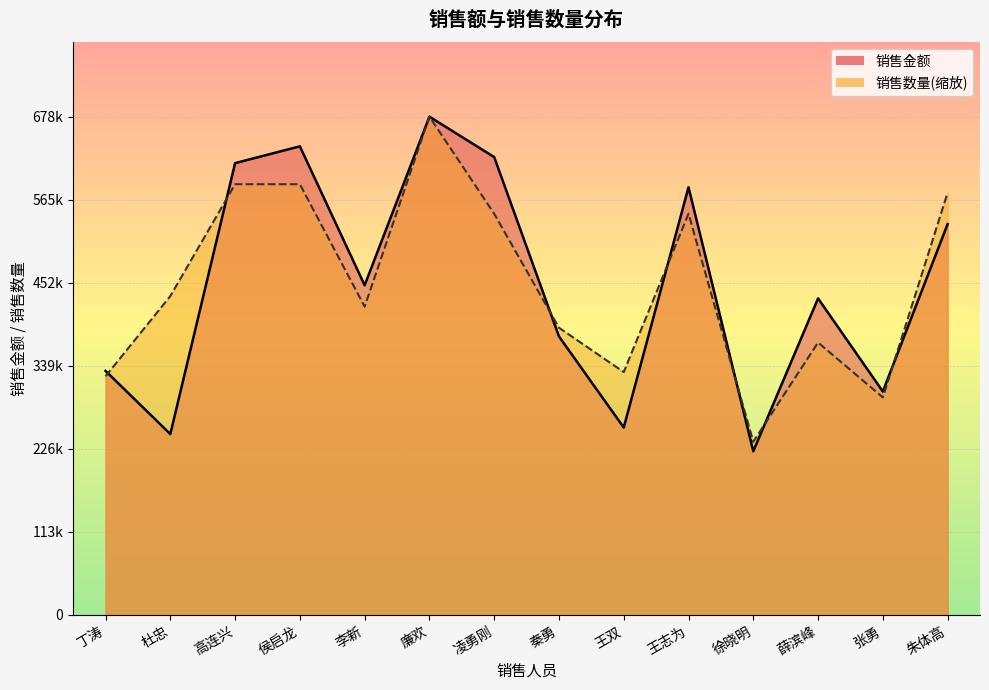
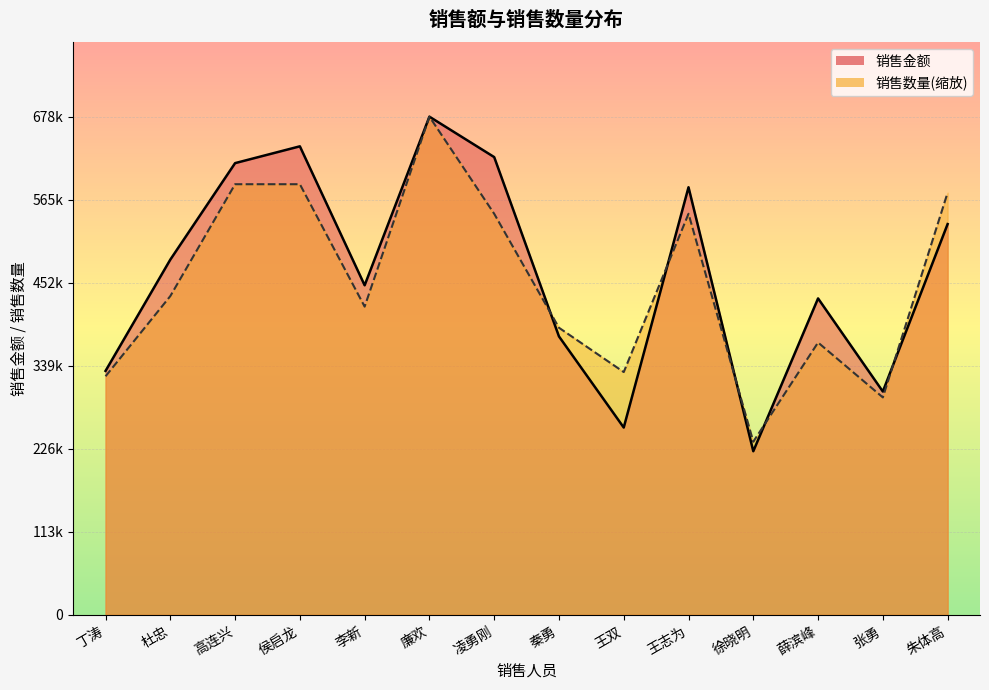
销售金额, 杜忠: 250000 -> 480000
